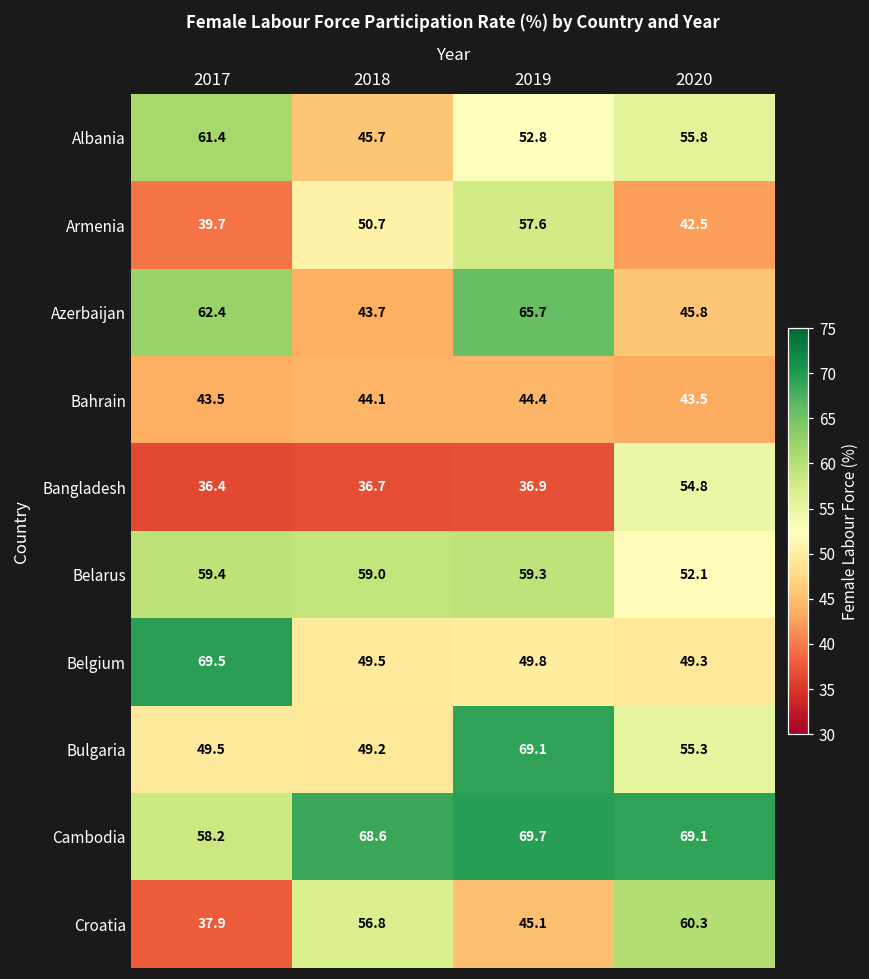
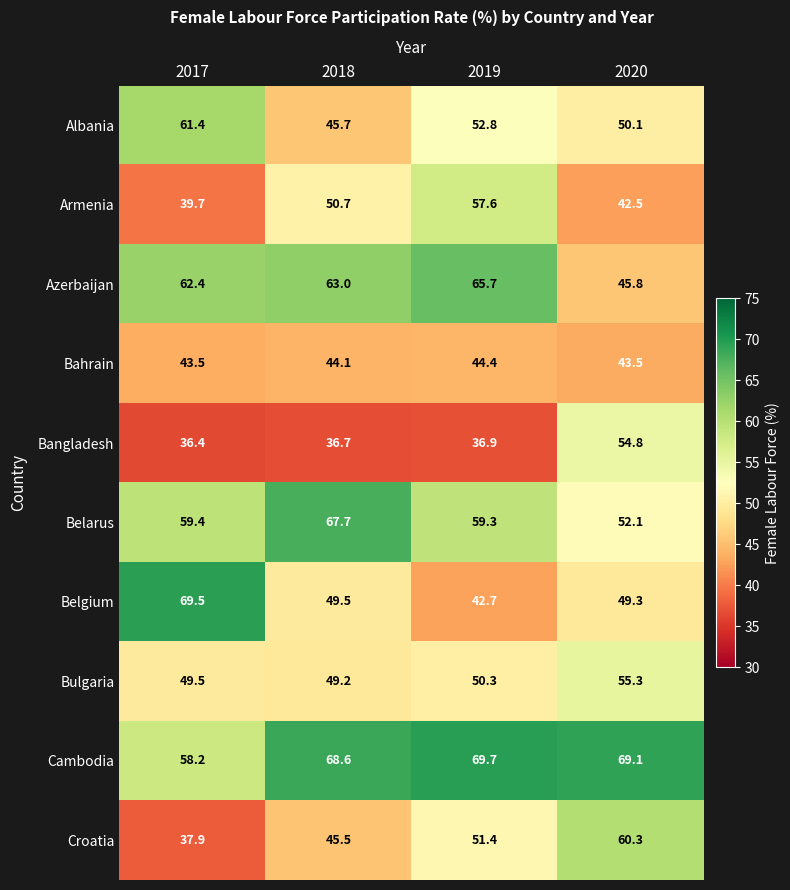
Albania, 2020: 55.8 -> 50.1
Azerbaijan, 2018: 43.7 -> 63.0
Belarus, 2018: 59.0 -> 67.7
Belgium, 2019: 49.8 -> 42.7
Bulgaria, 2019: 69.1 -> 50.3
Croatia, 2018: 56.8 -> 45.5
Croatia, 2019: 45.1 -> 51.4
